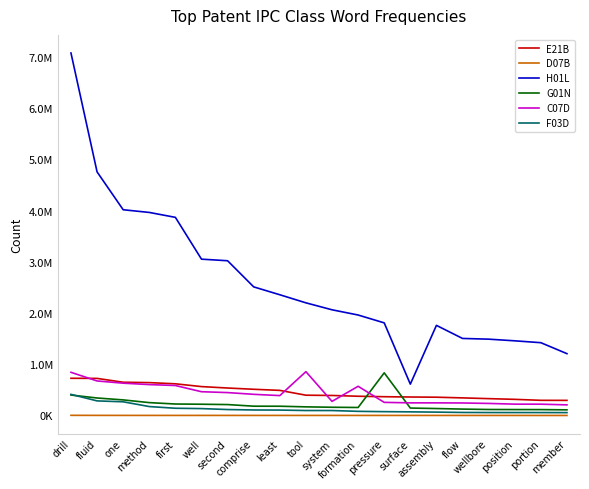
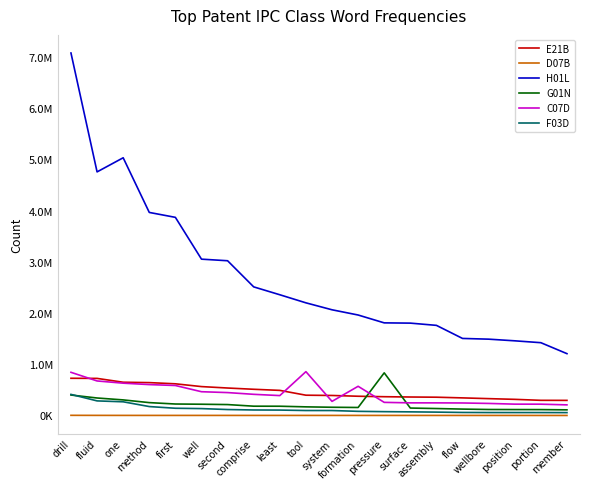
H01L, one: 4000000 -> 5000000
H01L, surface: 600000 -> 1800000
